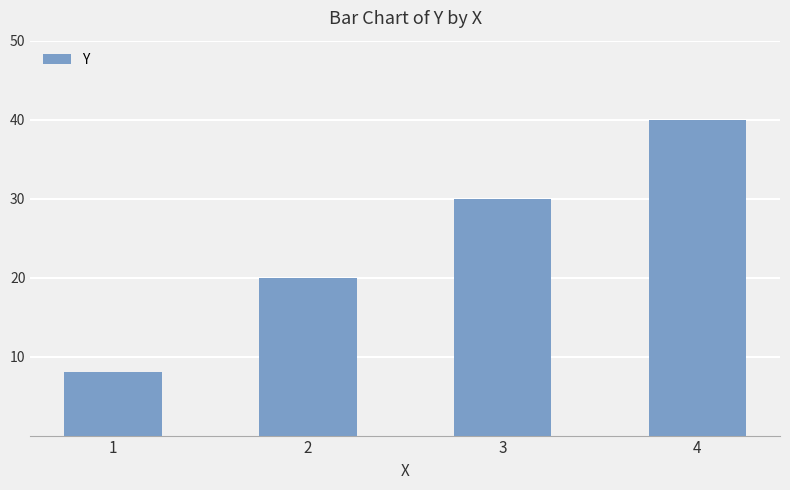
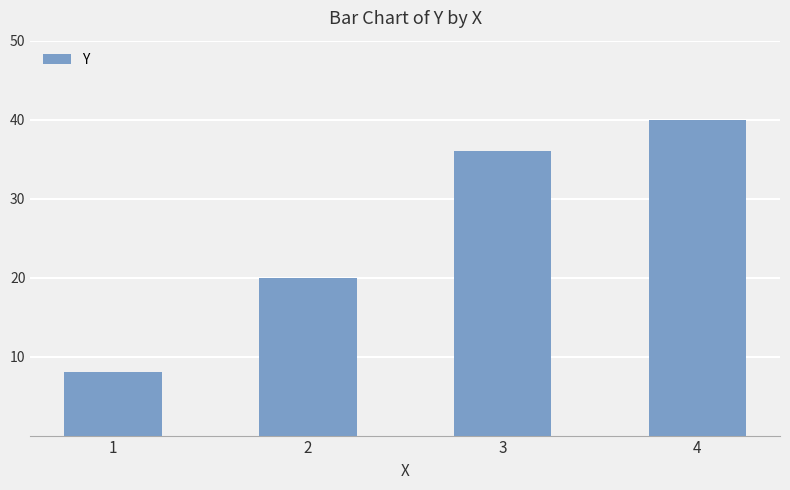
3: 30 -> 36
